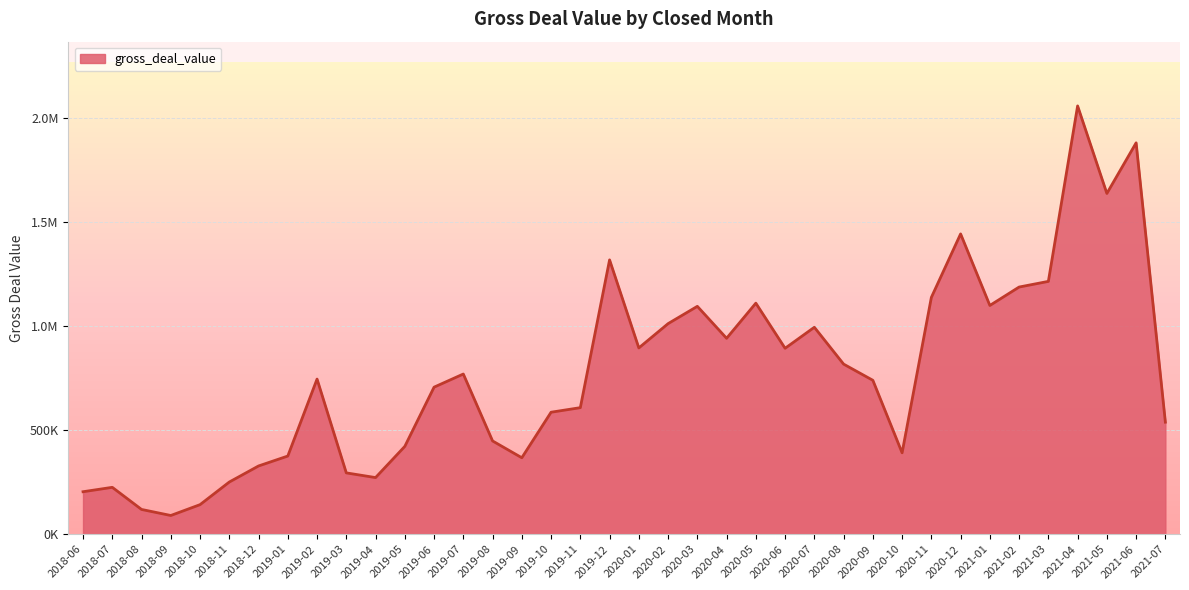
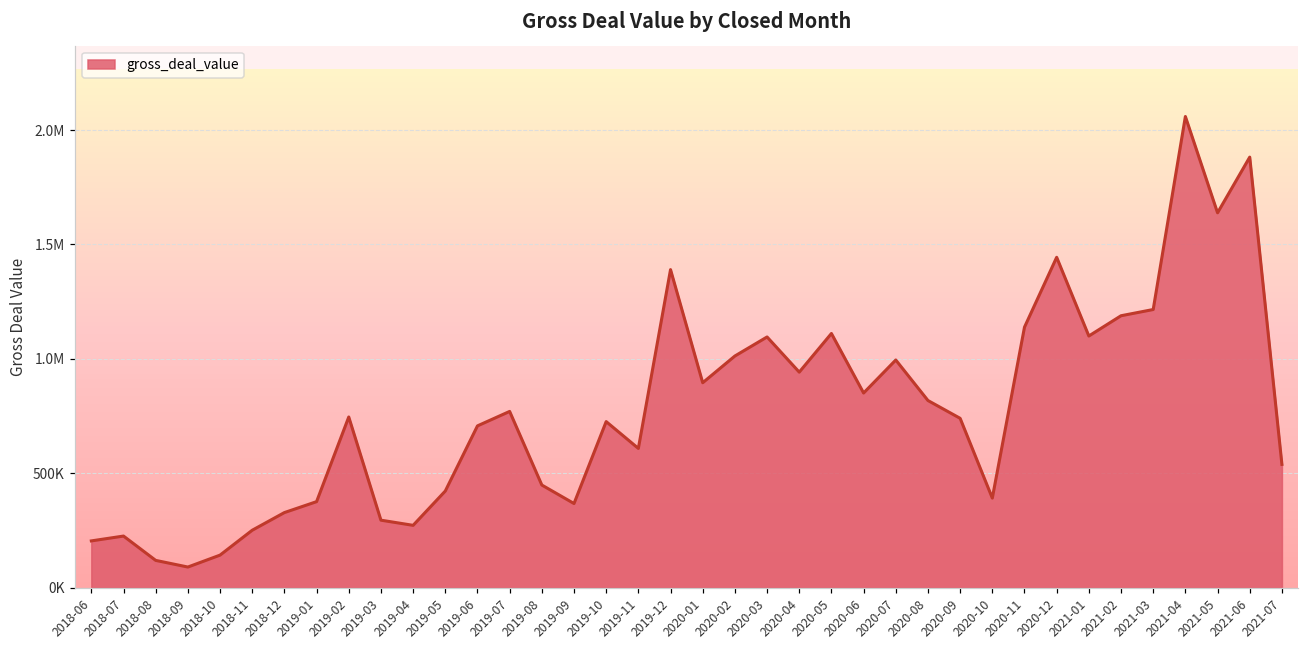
2019-10: 590000 -> 730000
2019-12: 1320000 -> 1390000
2020-06: 890000 -> 850000
